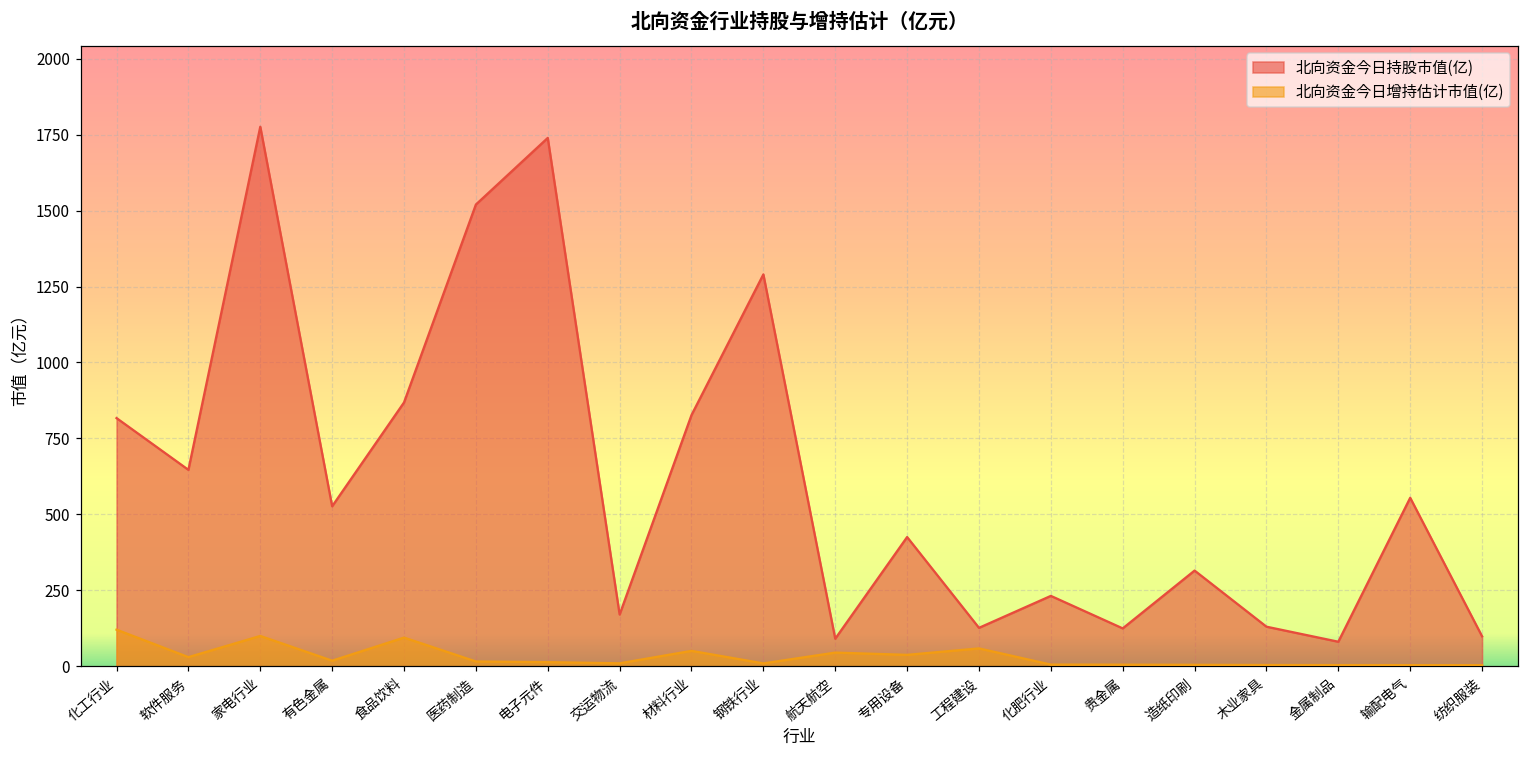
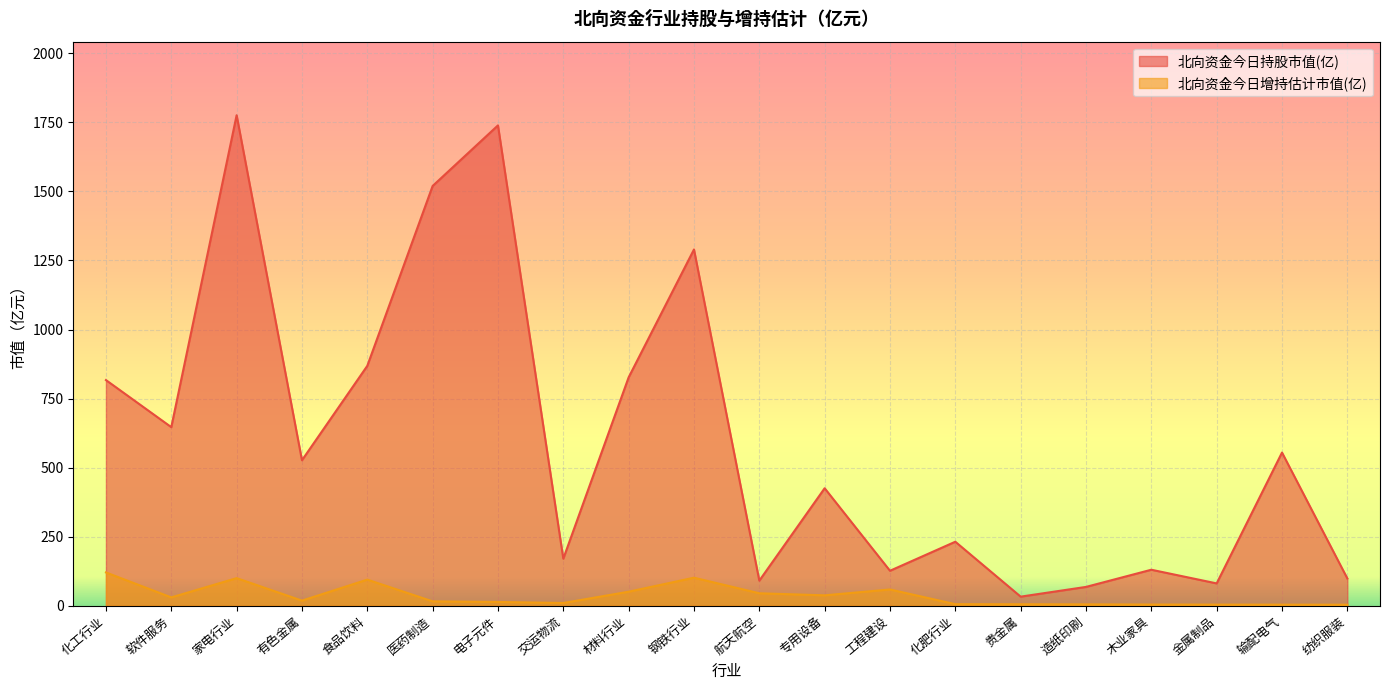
北向资金今日增持估计市值(亿), 钢铁行业: 10 -> 100
北向资金今日持股市值(亿), 贵金属: 120 -> 30
北向资金今日持股市值(亿), 造纸印刷: 310 -> 70
